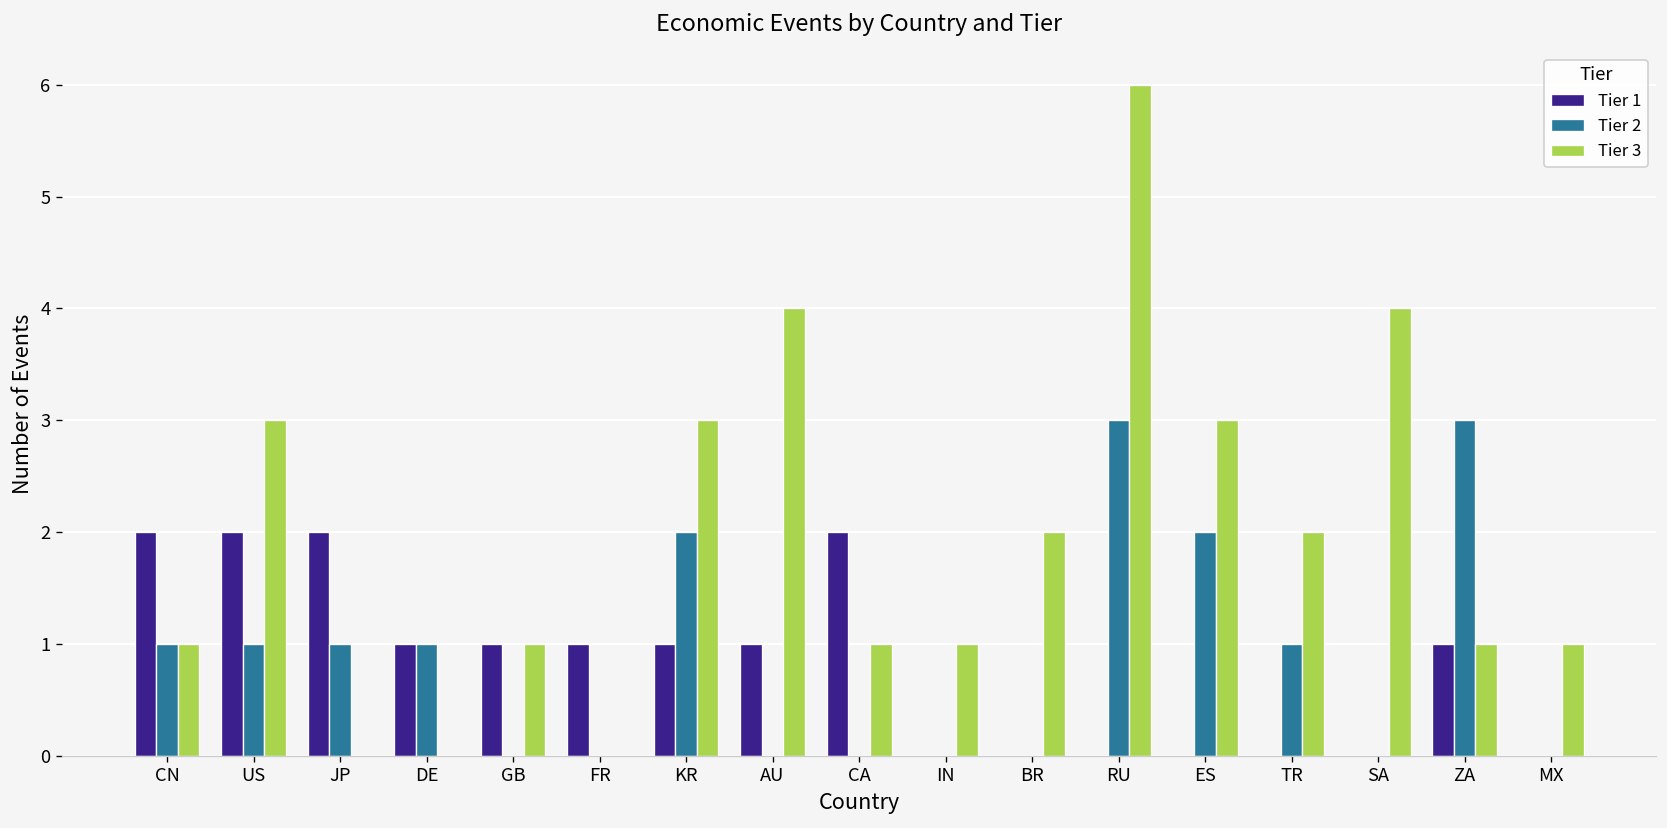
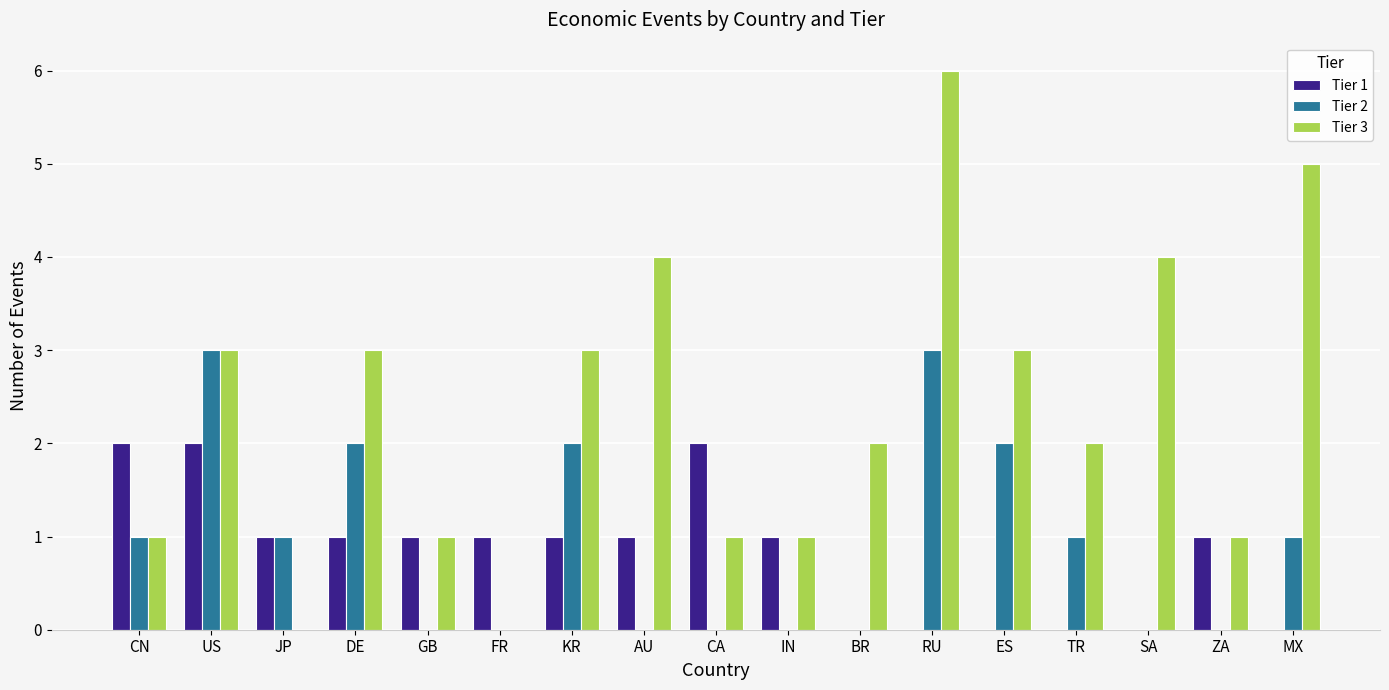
Tier 2, US: 1 -> 3
Tier 1, JP: 2 -> 1
Tier 2, DE: 1 -> 2
Tier 3, DE: 0 -> 3
Tier 1, IN: 0 -> 1
Tier 2, ZA: 3 -> 0
Tier 2, MX: 0 -> 1
Tier 3, MX: 1 -> 5
